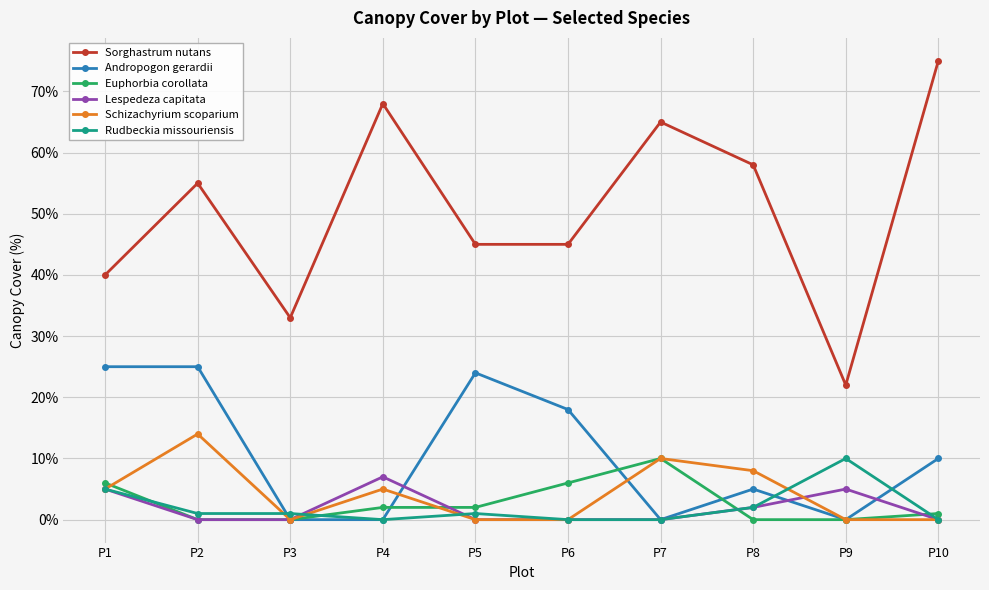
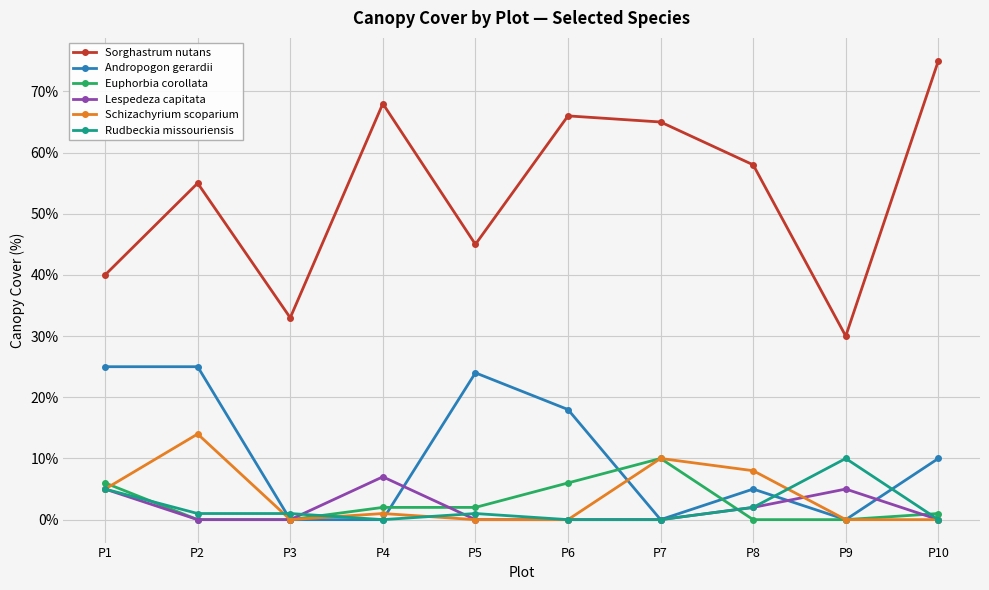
Schizachyrium scoparium, P4: 5% -> 1%
Sorghastrum nutans, P6: 45% -> 66%
Sorghastrum nutans, P9: 22% -> 30%
